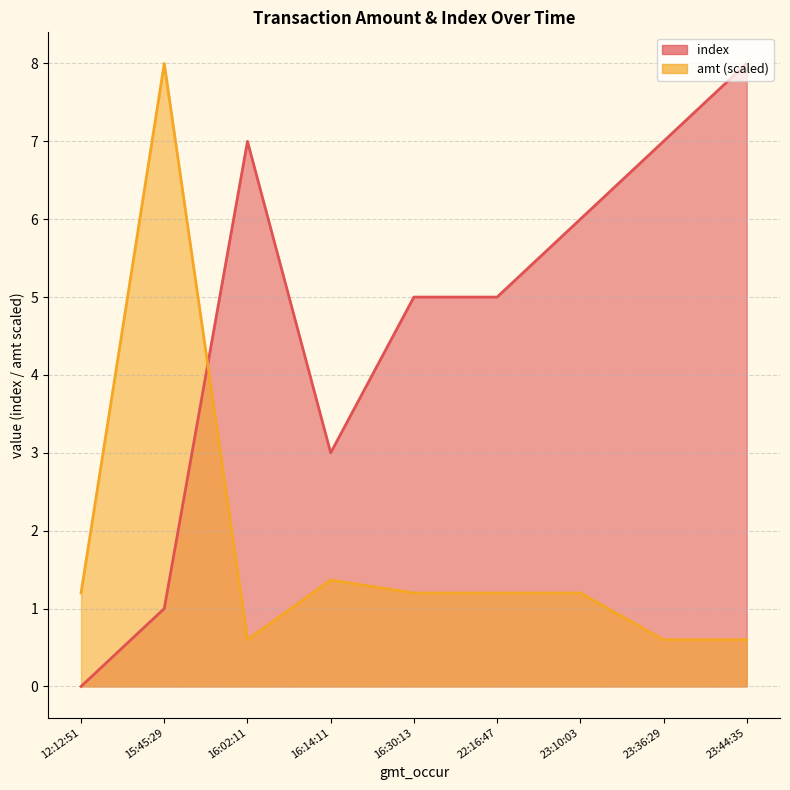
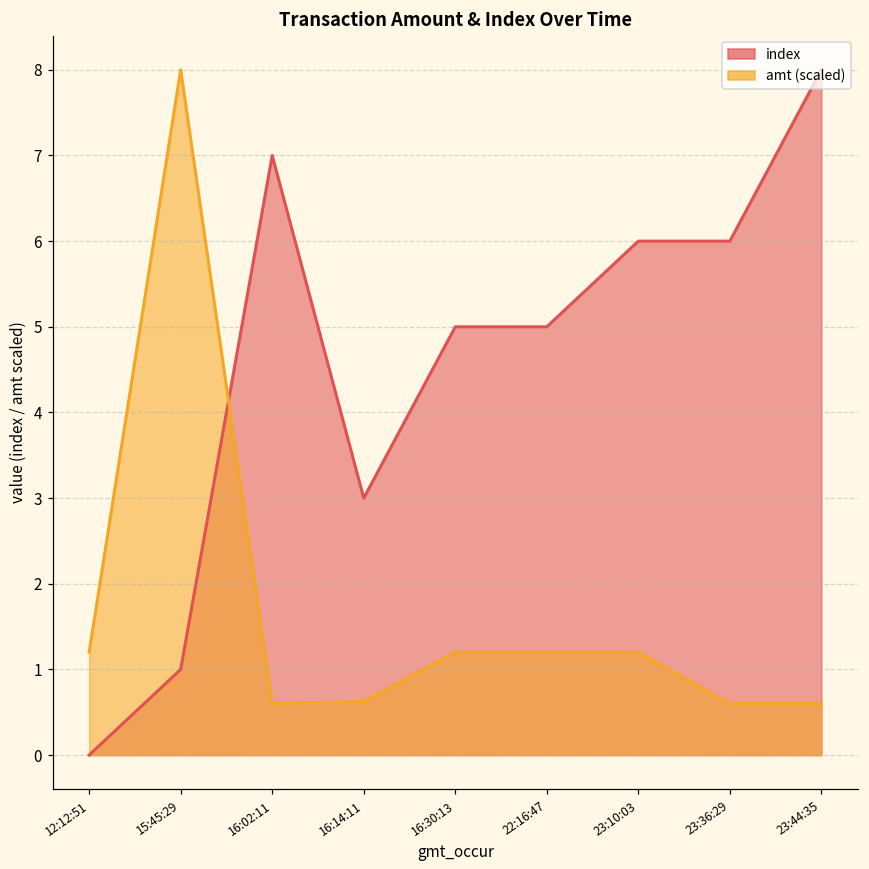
amt (scaled), 16:14:11: 1.4 -> 0.6
index, 23:36:29: 7 -> 6
